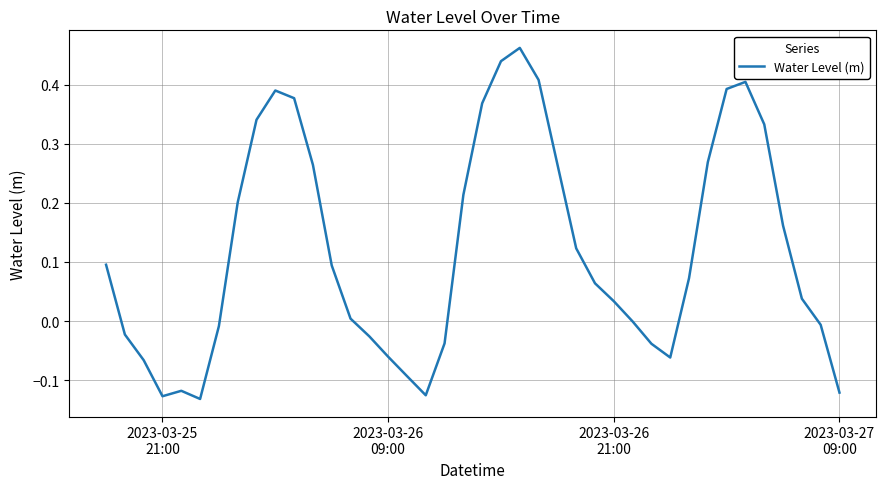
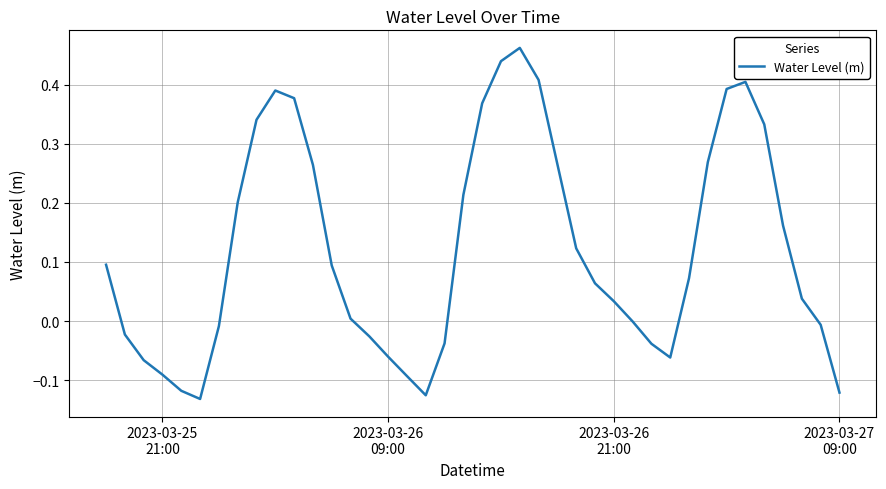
2023-03-25 21:00: -0.13 -> -0.09
